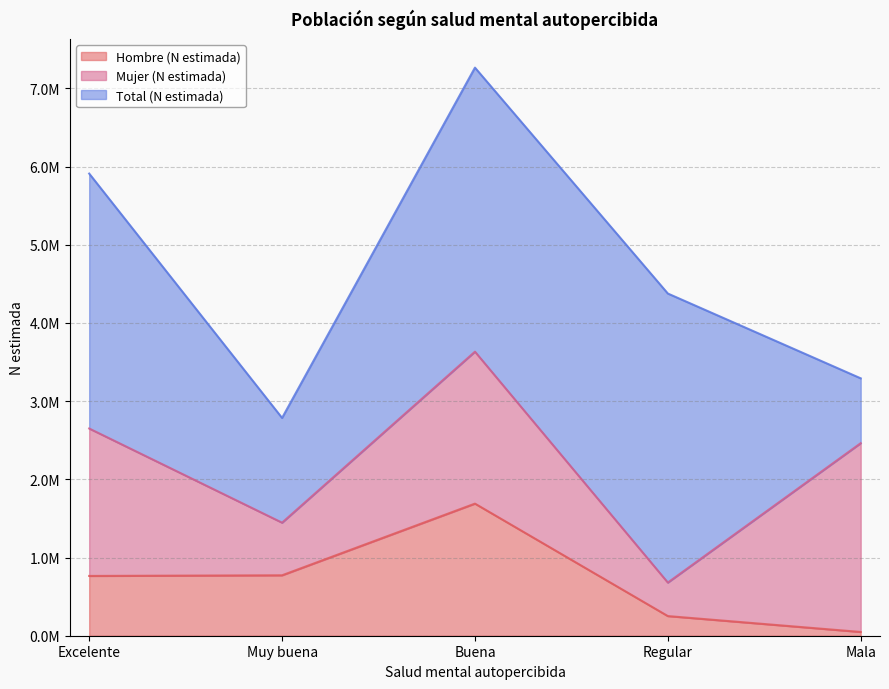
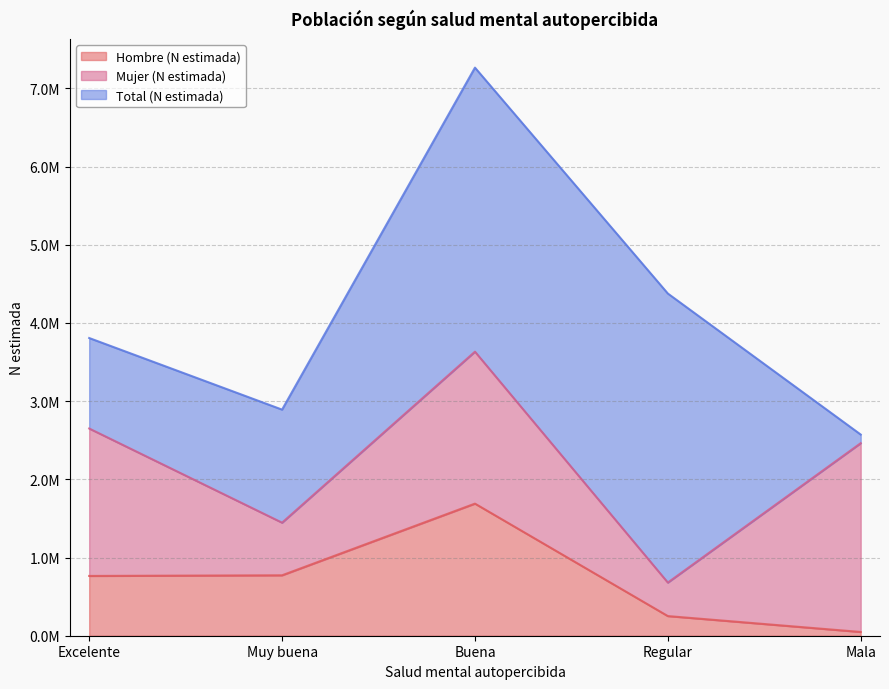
Total (N estimada), Excelente: 3300000 -> 1200000
Total (N estimada), Muy buena: 1300000 -> 1400000
Total (N estimada), Mala: 800000 -> 100000
